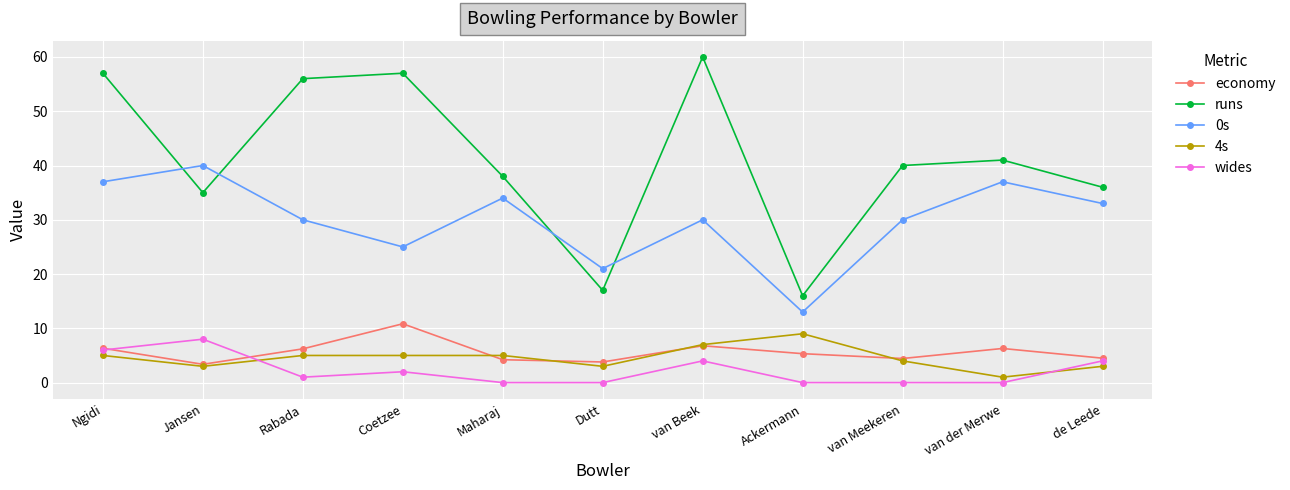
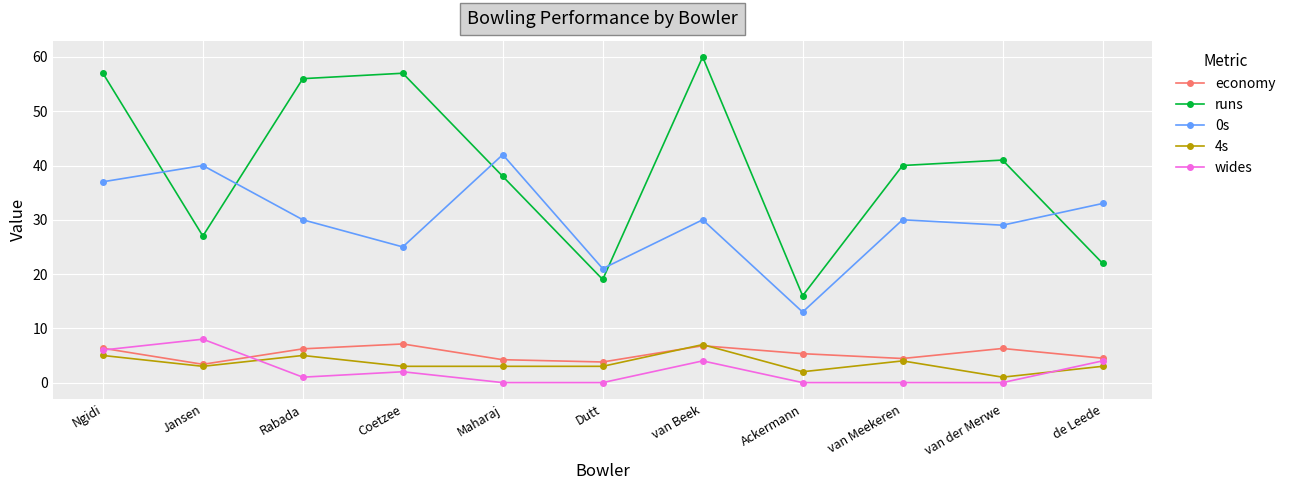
runs, Jansen: 35 -> 27
economy, Coetzee: 11 -> 7
4s, Coetzee: 5 -> 3
0s, Maharaj: 34 -> 42
4s, Maharaj: 5 -> 3
runs, Dutt: 17 -> 19
4s, Ackermann: 9 -> 2
0s, van der Merwe: 37 -> 29
runs, de Leede: 36 -> 22
